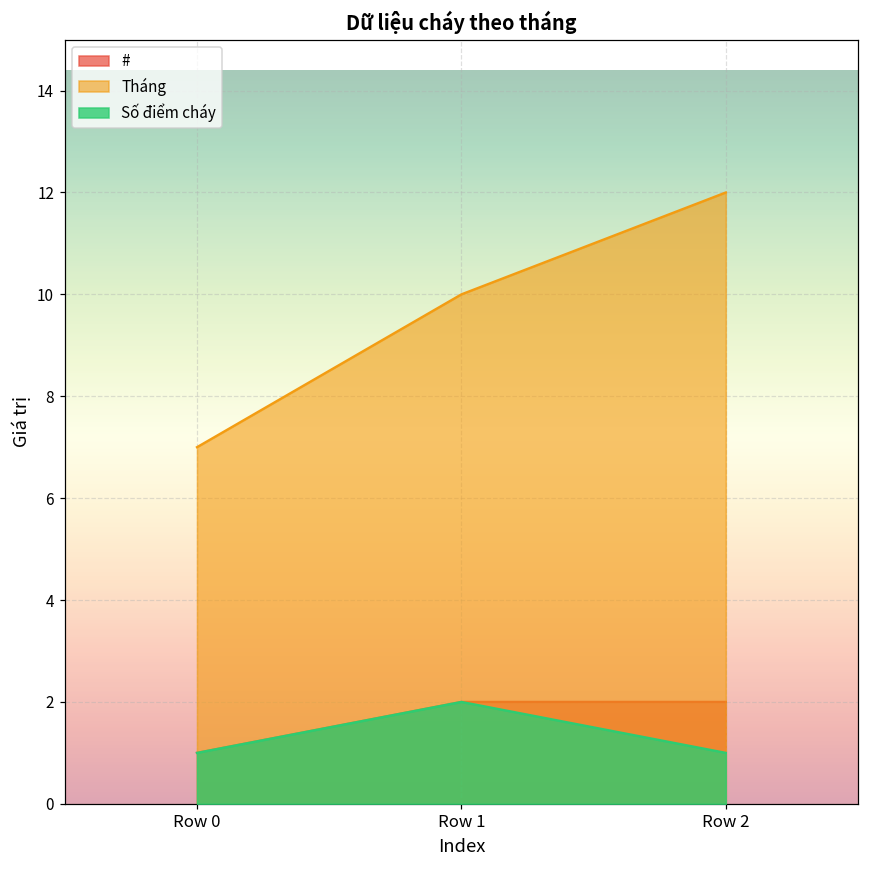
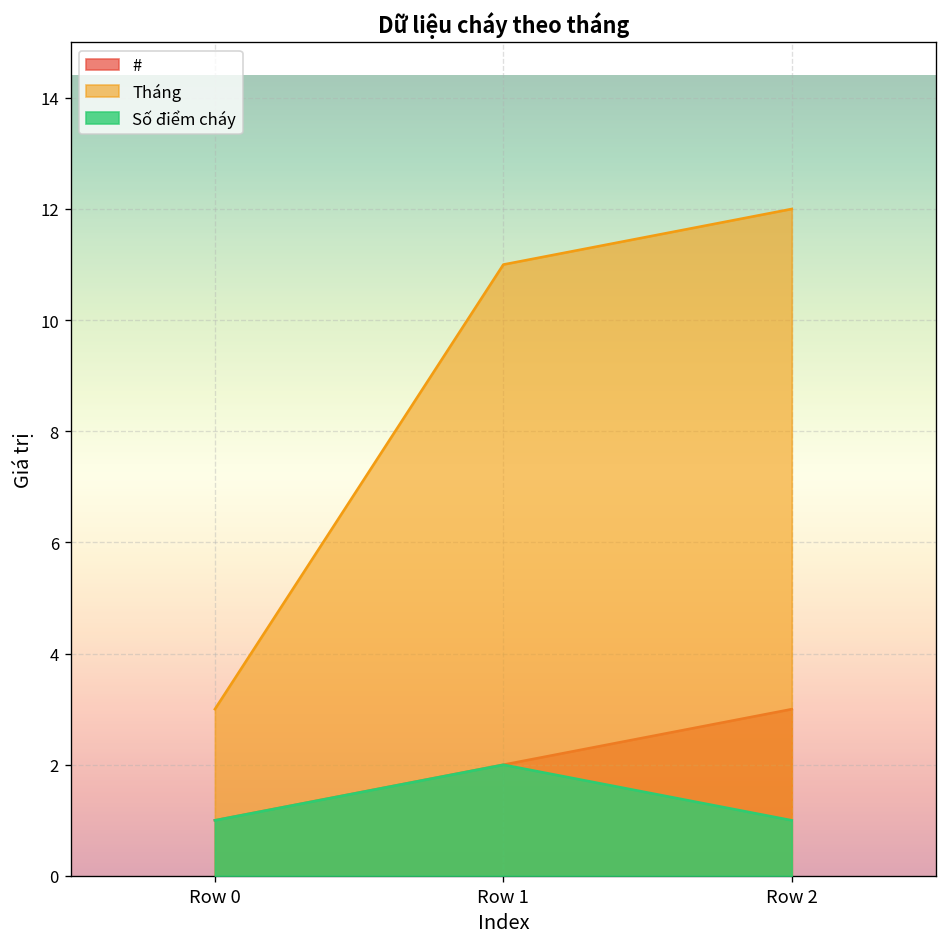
Tháng, Row 0: 7 -> 3
Tháng, Row 1: 10 -> 11
#, Row 2: 2 -> 3
